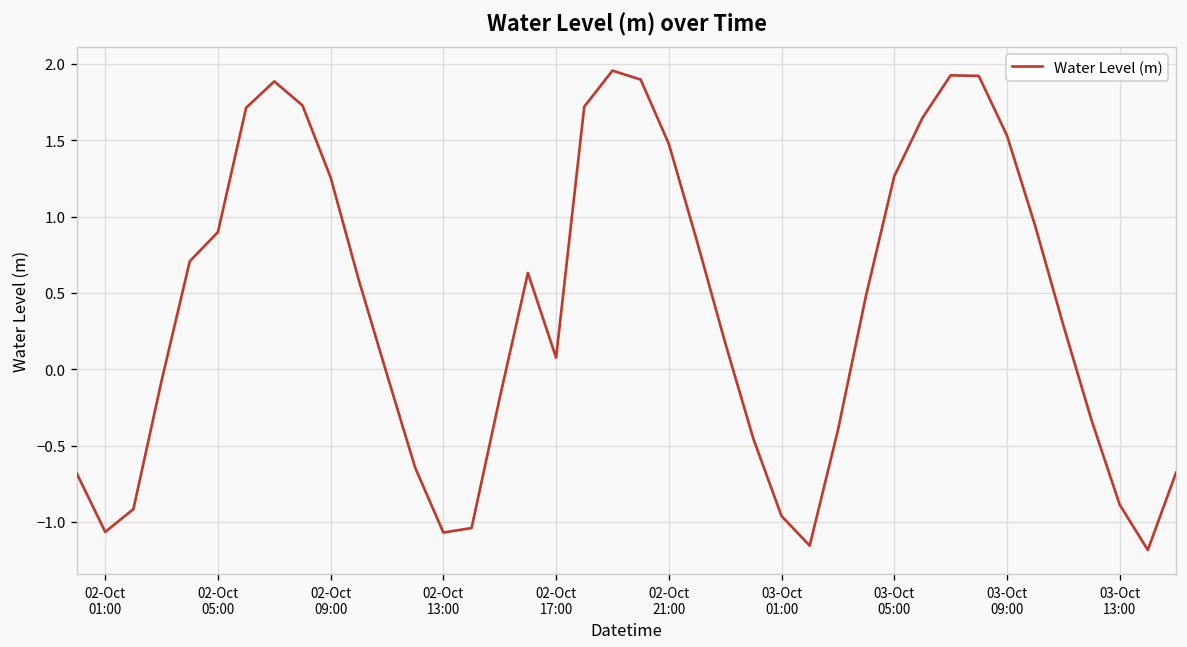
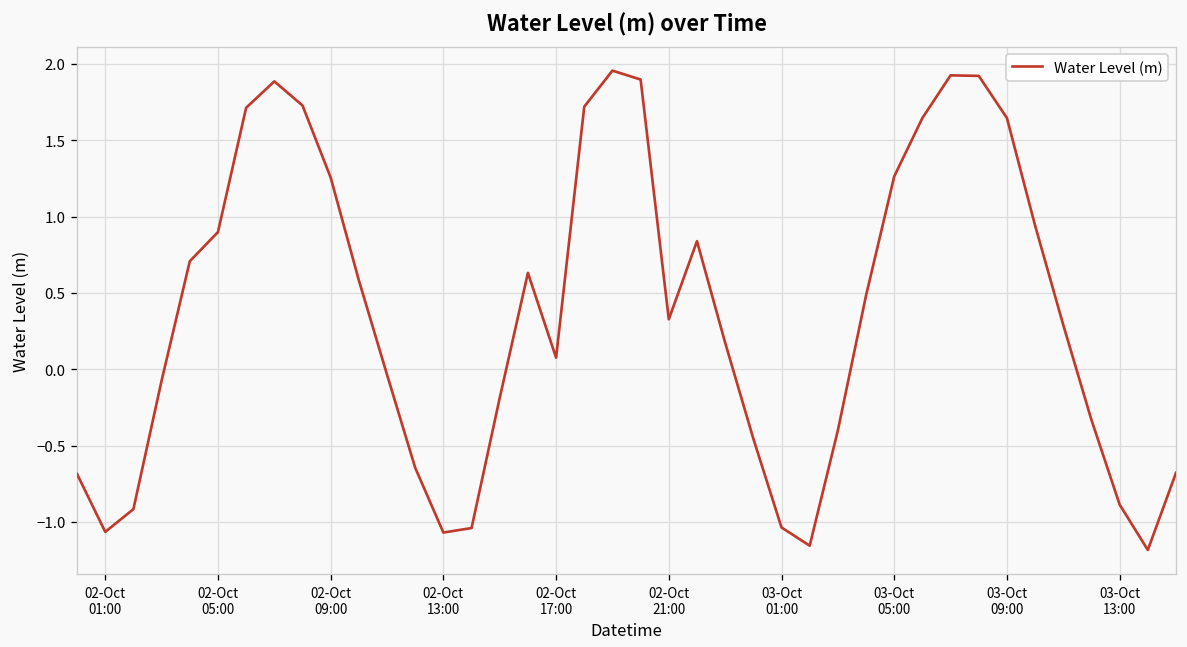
02-Oct 21:00: 1.48 -> 0.33
03-Oct 01:00: -0.96 -> -1.04
03-Oct 09:00: 1.53 -> 1.64
